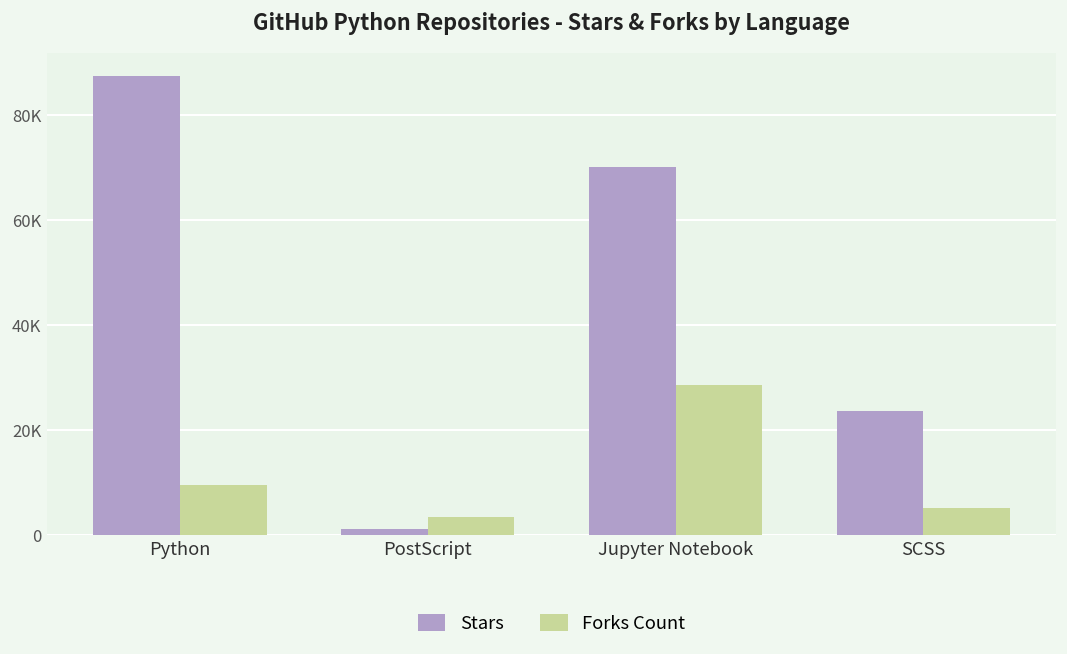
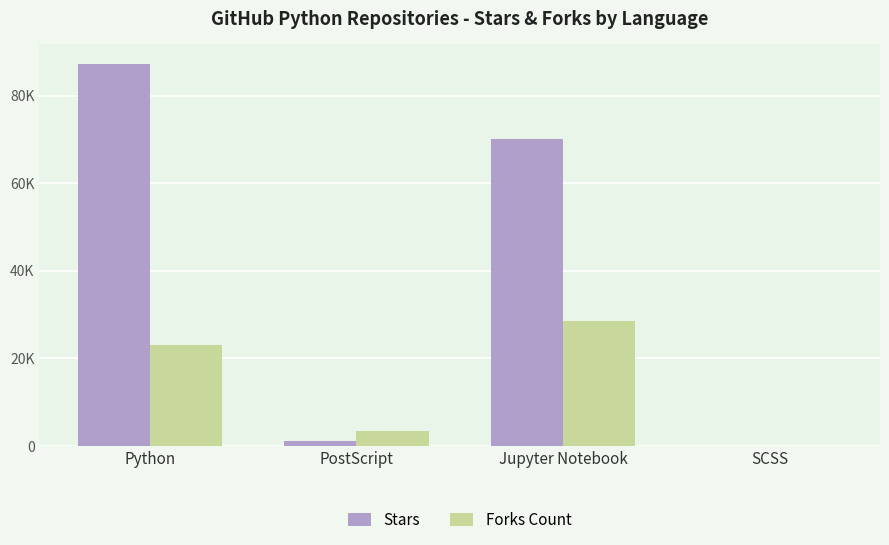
Forks Count, Python: 9000 -> 23000
Stars, SCSS: 24000 -> 0
Forks Count, SCSS: 5000 -> 0
